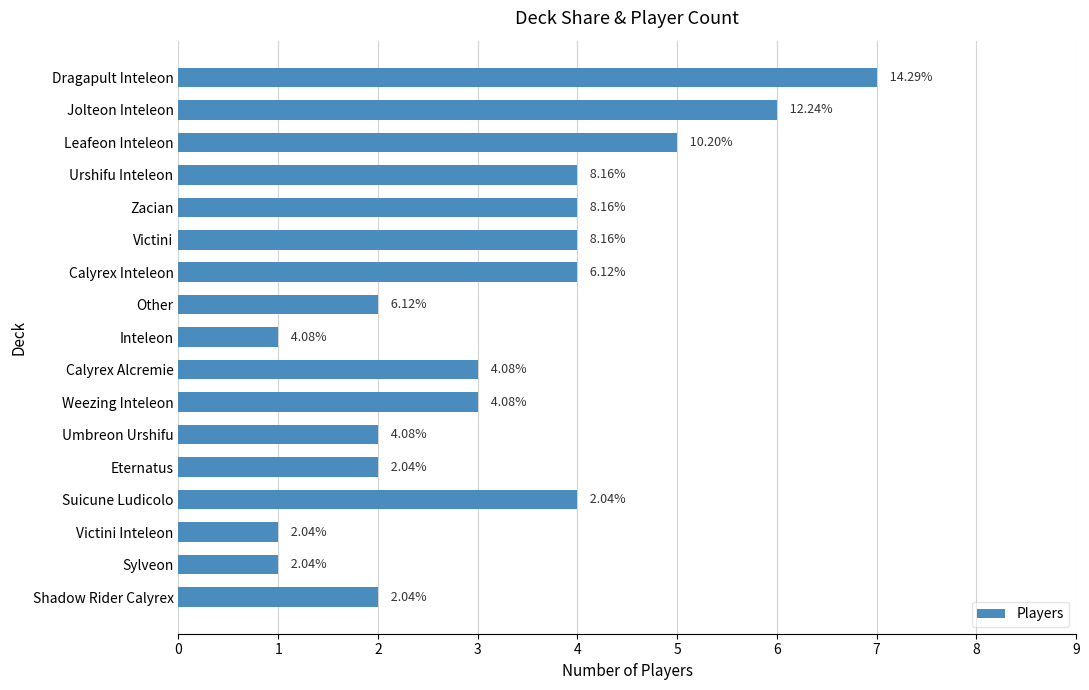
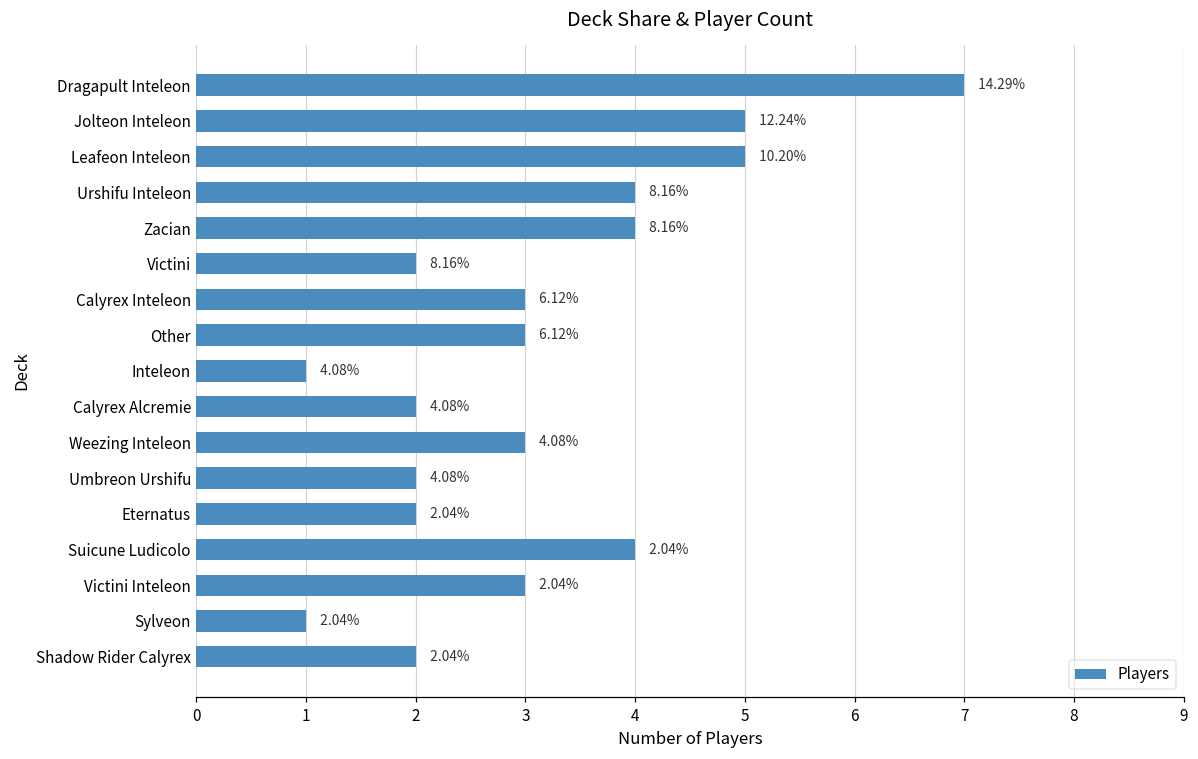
Jolteon Inteleon: 6 -> 5
Victini: 4 -> 2
Calyrex Inteleon: 4 -> 3
Other: 2 -> 3
Calyrex Alcremie: 3 -> 2
Victini Inteleon: 1 -> 3
